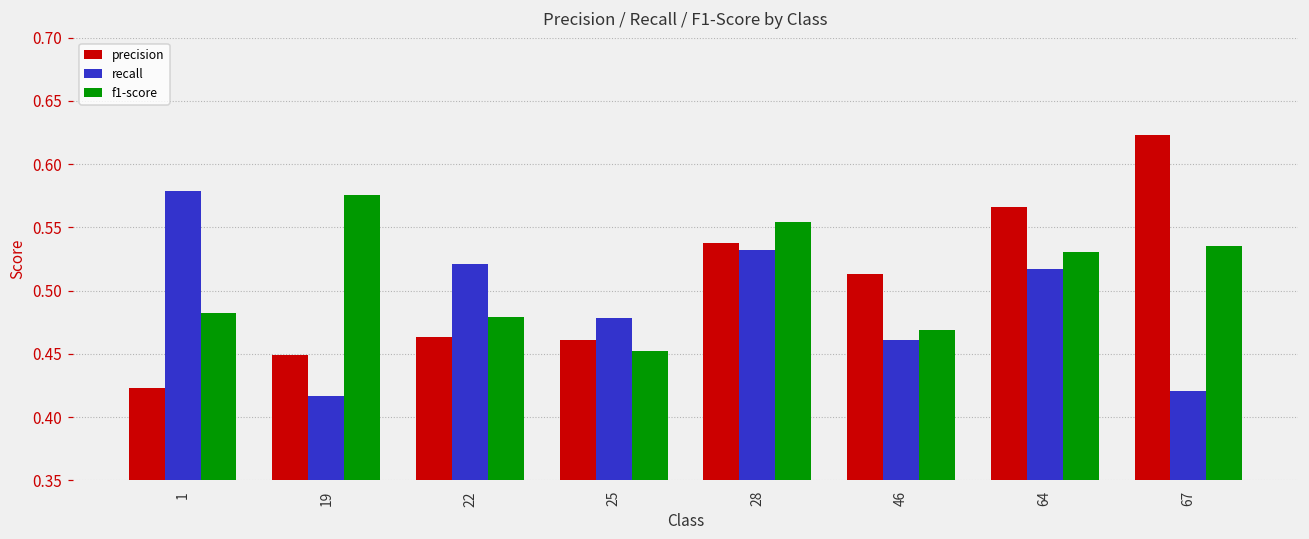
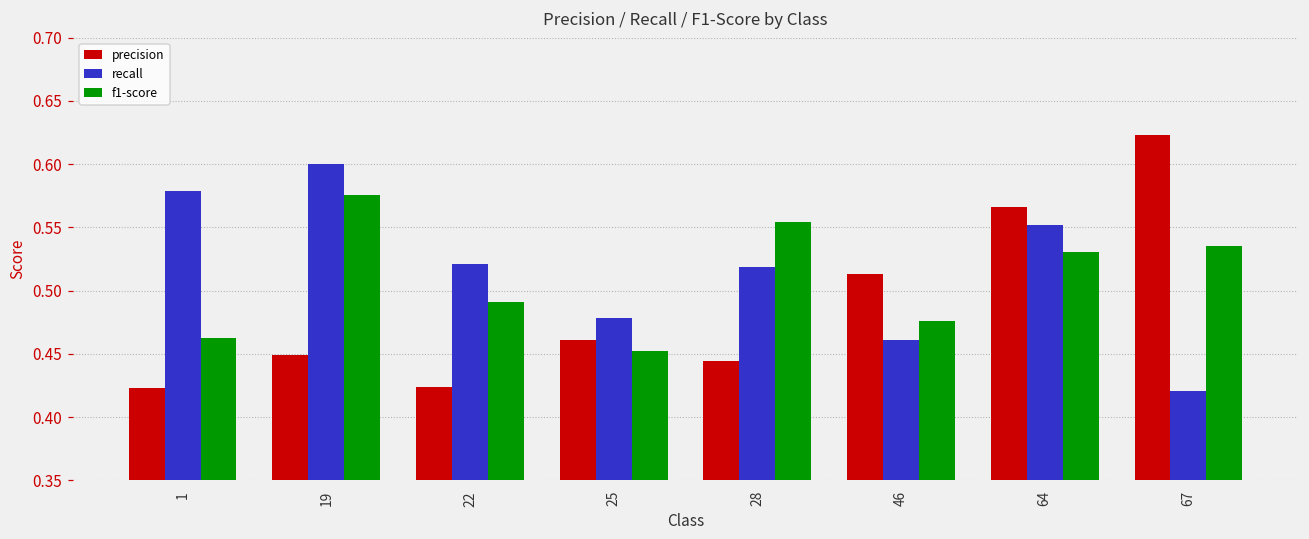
f1-score, 1: 0.482 -> 0.462
recall, 19: 0.416 -> 0.600
precision, 22: 0.464 -> 0.424
f1-score, 22: 0.479 -> 0.491
precision, 28: 0.538 -> 0.444
recall, 28: 0.532 -> 0.519
f1-score, 46: 0.468 -> 0.476
recall, 64: 0.517 -> 0.552
